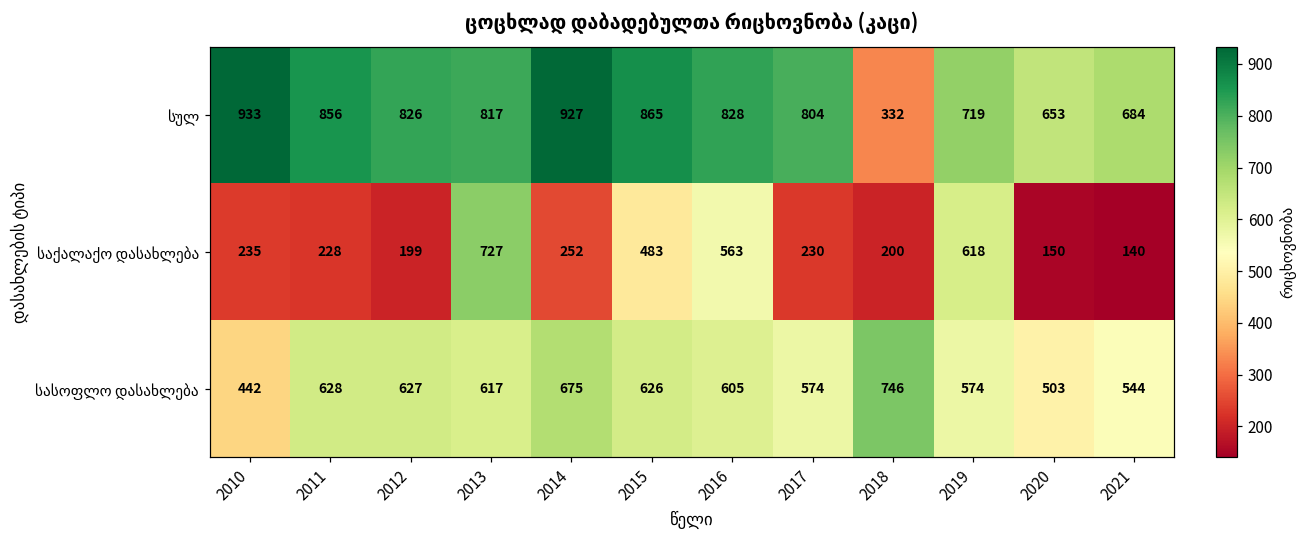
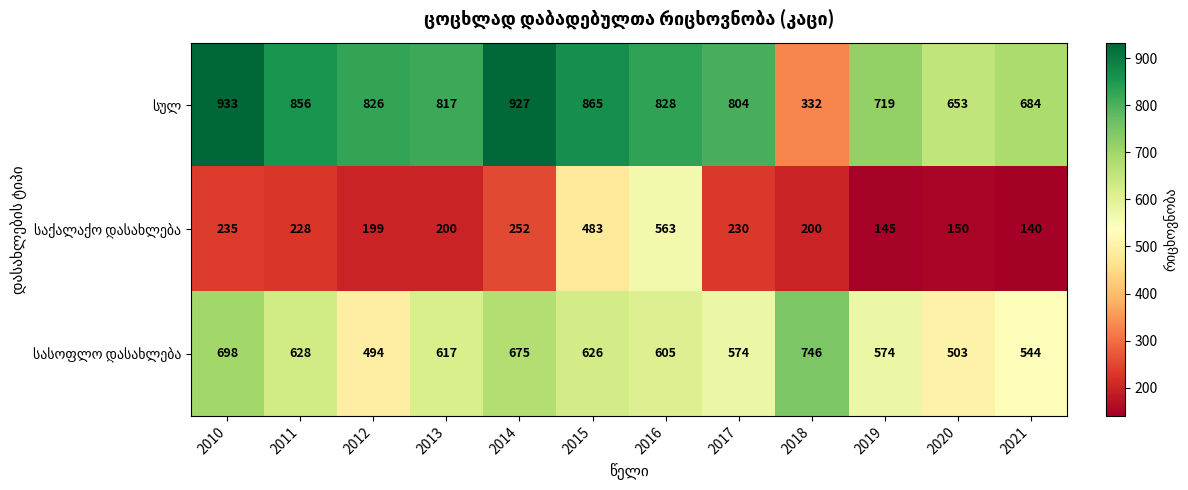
საქალაქო დასახლება, 2013: 727 -> 200
საქალაქო დასახლება, 2019: 618 -> 145
სასოფლო დასახლება, 2010: 442 -> 698
სასოფლო დასახლება, 2012: 627 -> 494
